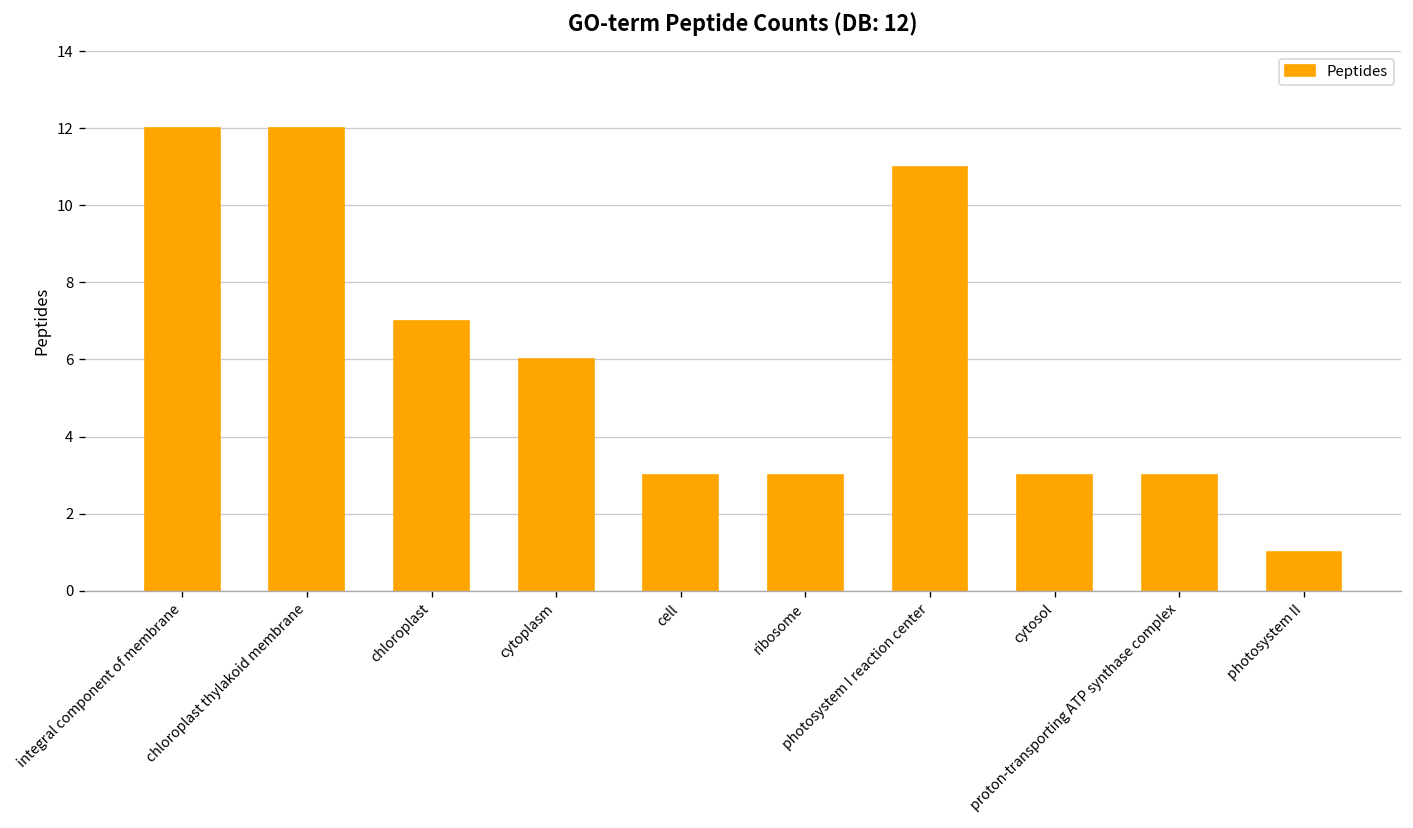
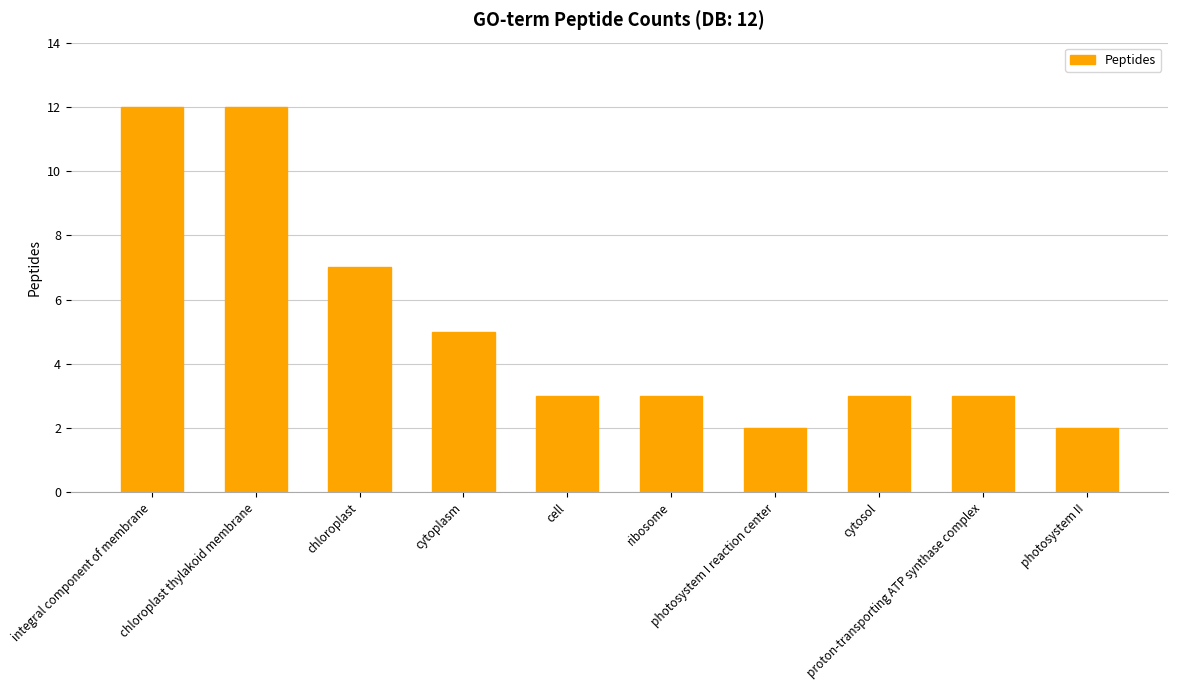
cytoplasm: 6 -> 5
photosystem I reaction center: 11 -> 2
photosystem II: 1 -> 2
